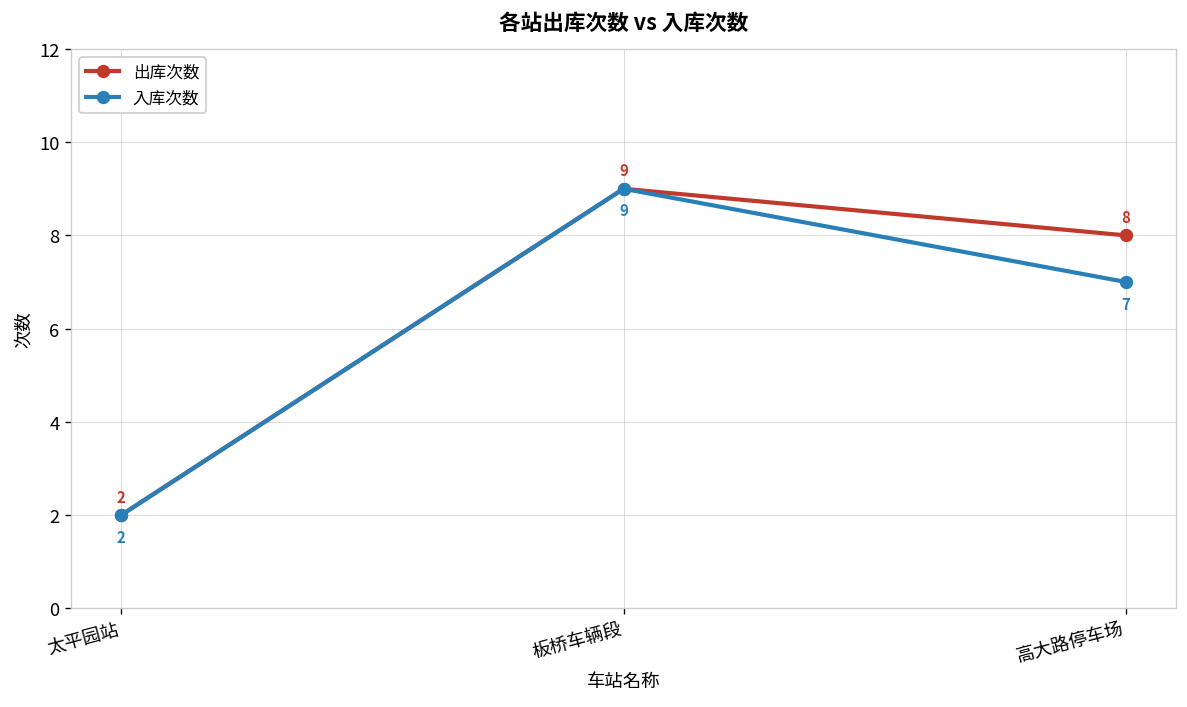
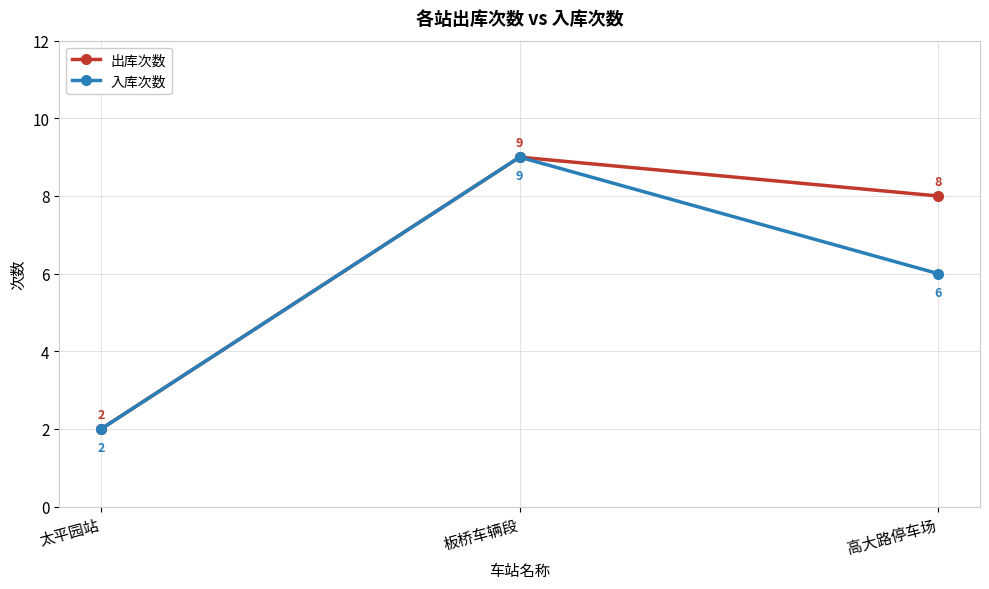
入库次数, 高大路停车场: 7 -> 6
